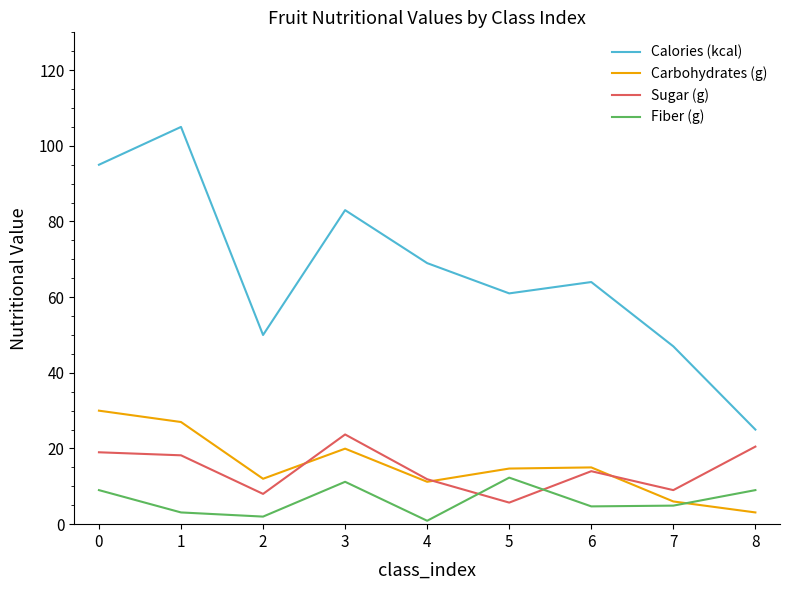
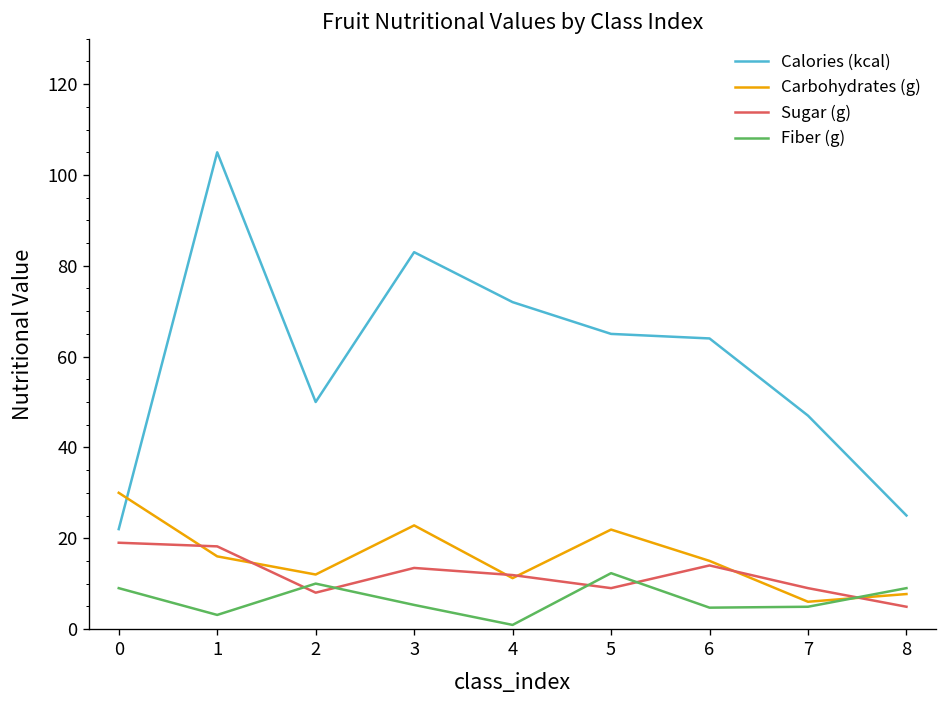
Calories (kcal), 0: 95 -> 22
Carbohydrates (g), 1: 27 -> 16
Fiber (g), 2: 2 -> 10
Carbohydrates (g), 3: 20 -> 23
Sugar (g), 3: 24 -> 13
Fiber (g), 3: 11 -> 5
Calories (kcal), 4: 69 -> 72
Calories (kcal), 5: 61 -> 65
Carbohydrates (g), 5: 15 -> 22
Sugar (g), 5: 6 -> 9
Carbohydrates (g), 8: 3 -> 8
Sugar (g), 8: 21 -> 5
